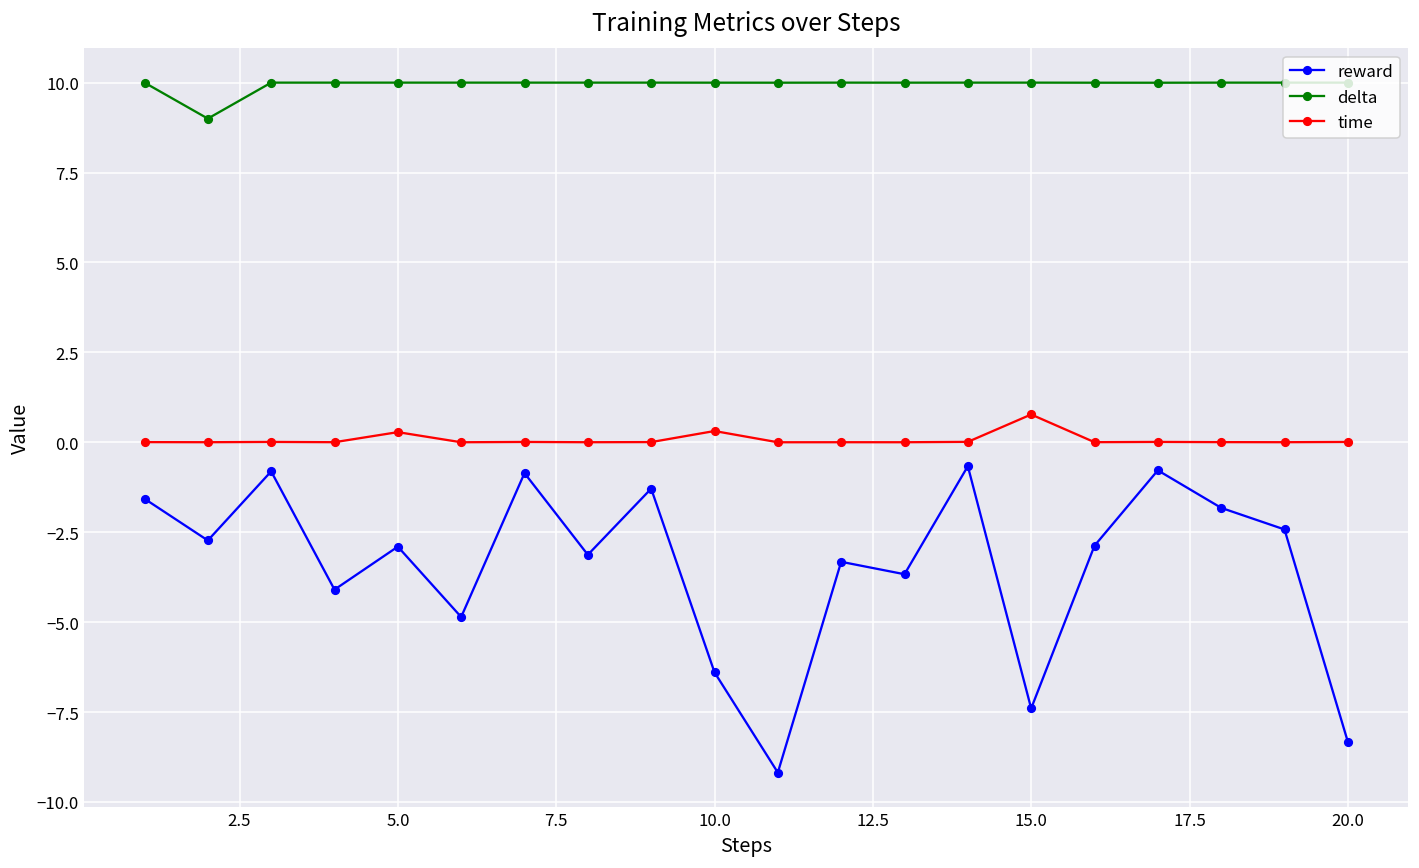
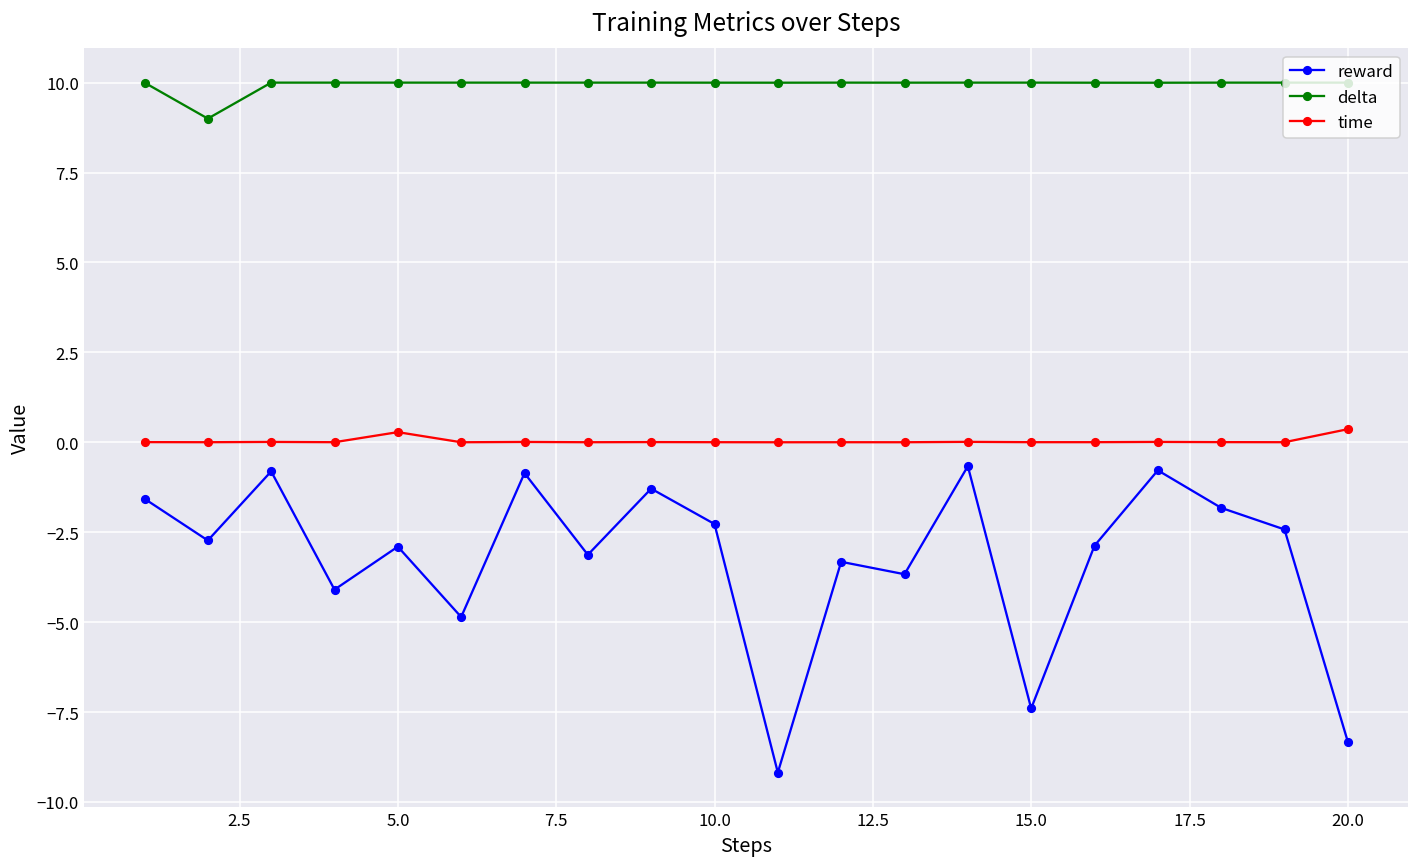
reward, 10.0: -6.4 -> -2.3
time, 10.0: 0.3 -> 0.0
time, 15.0: 0.8 -> 0.0
time, 20.0: 0.0 -> 0.4
